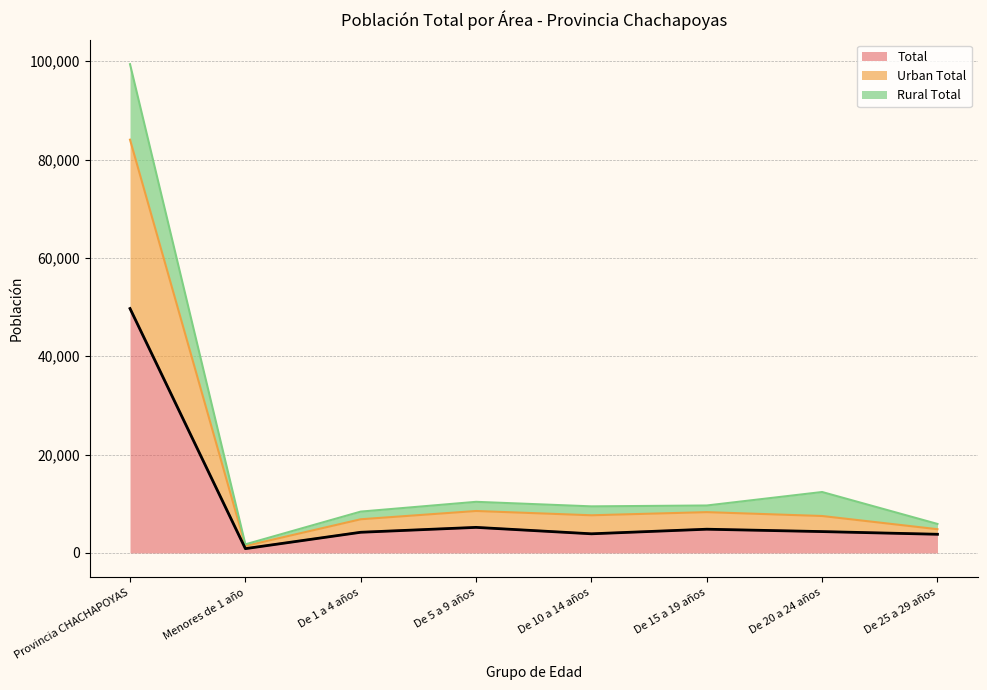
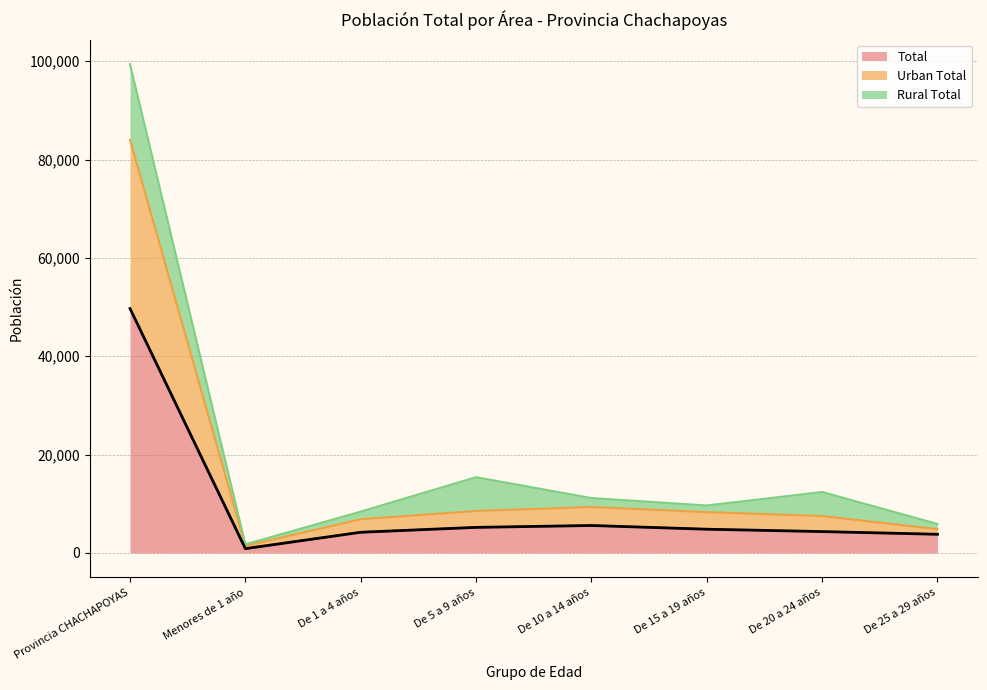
Rural Total, De 5 a 9 años: 2,000 -> 7,000
Total, De 10 a 14 años: 4,000 -> 6,000
